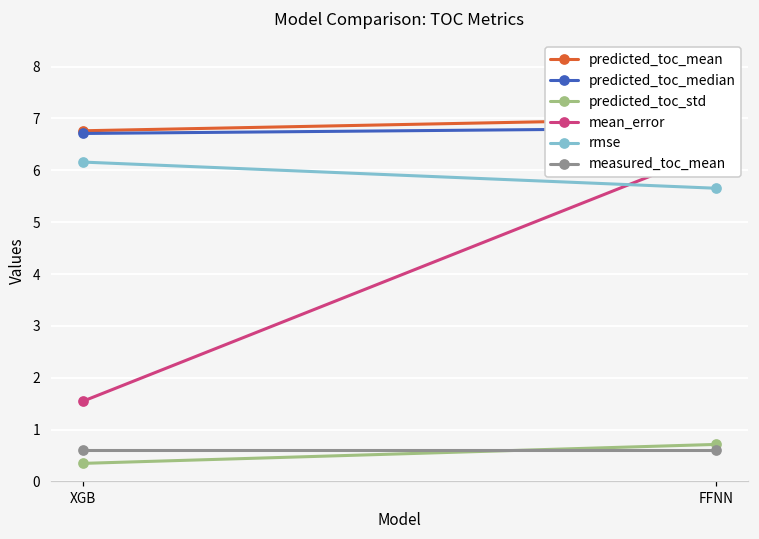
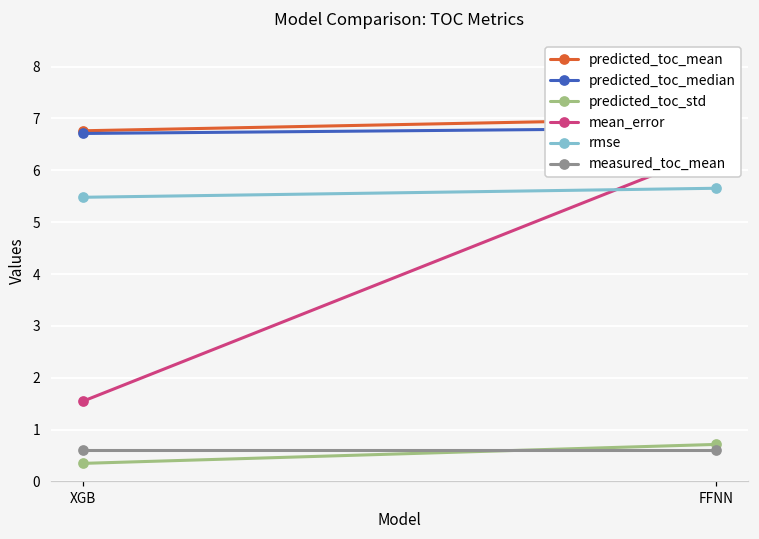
rmse, XGB: 6.2 -> 5.5
